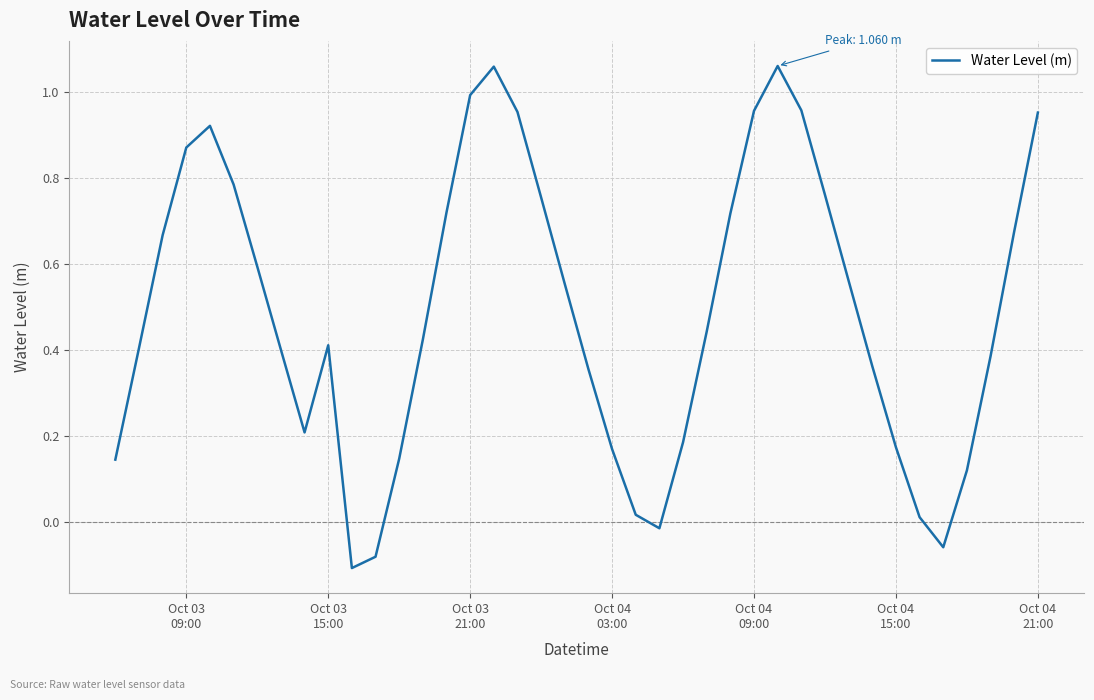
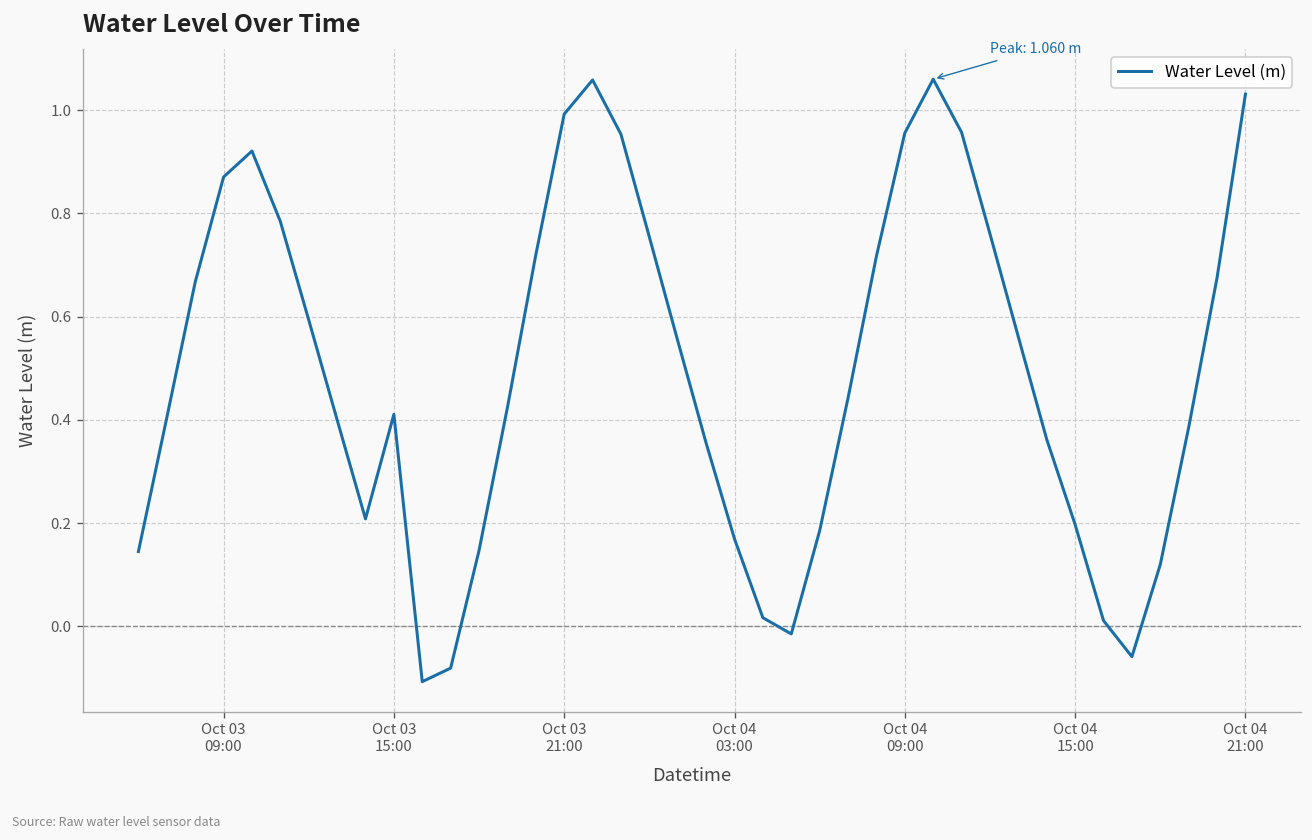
Oct 04 15:00: 0.17 -> 0.20
Oct 04 21:00: 0.95 -> 1.03
